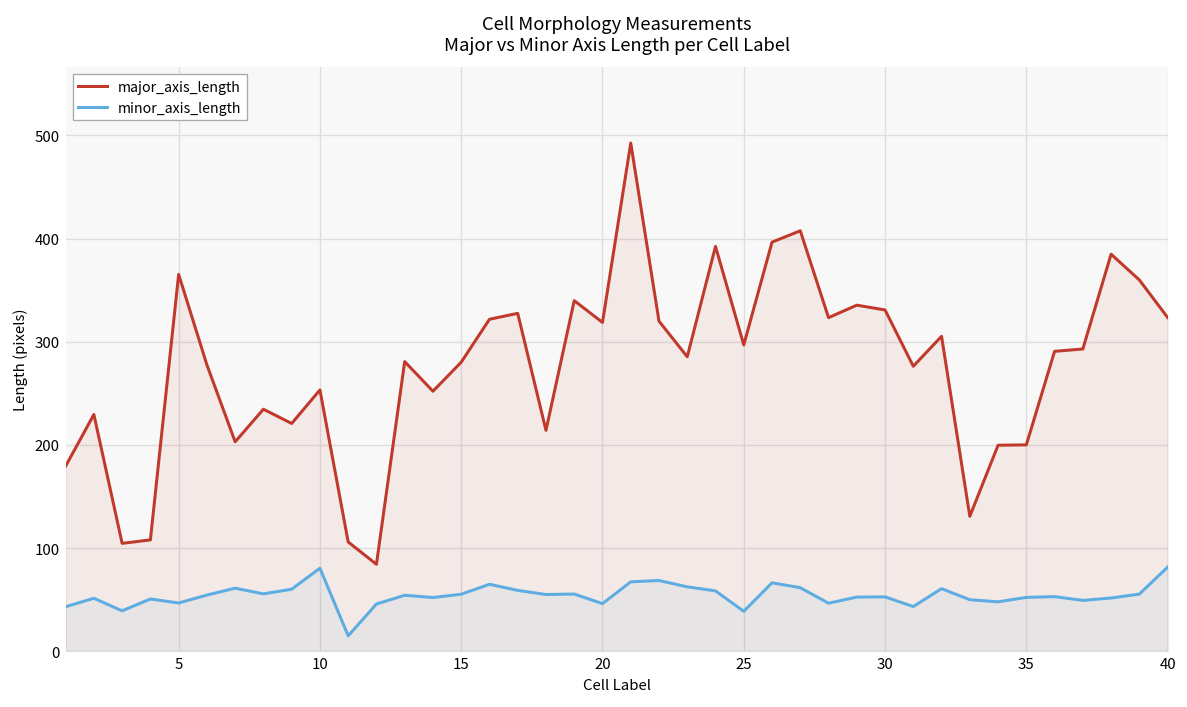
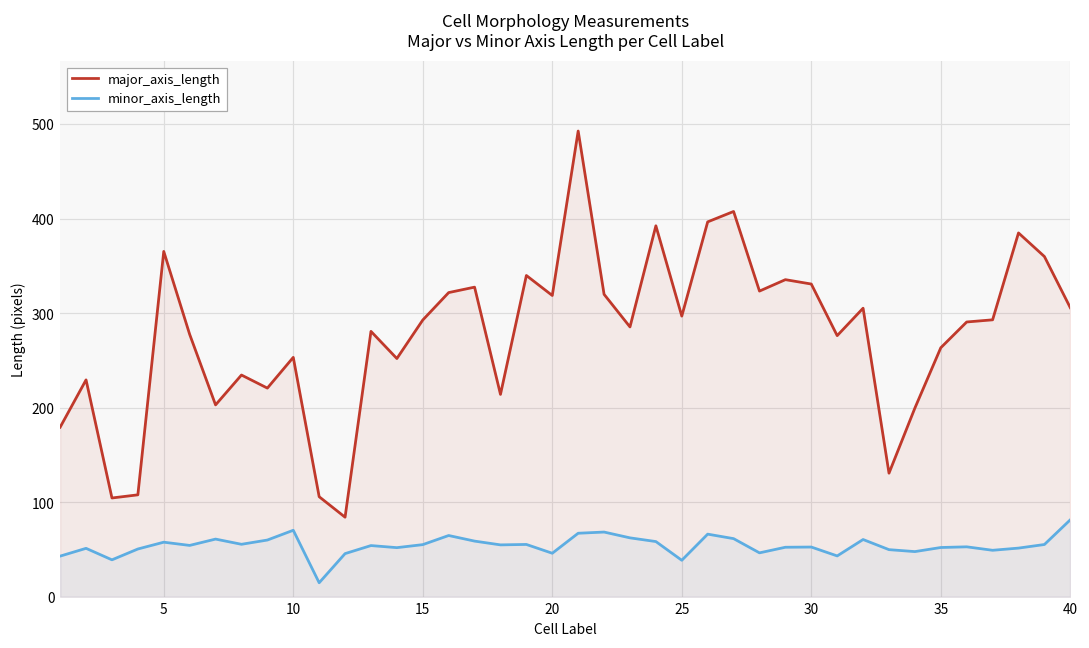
minor_axis_length, 5: 50 -> 60
minor_axis_length, 10: 80 -> 70
major_axis_length, 15: 280 -> 290
major_axis_length, 35: 200 -> 260
major_axis_length, 40: 320 -> 310
